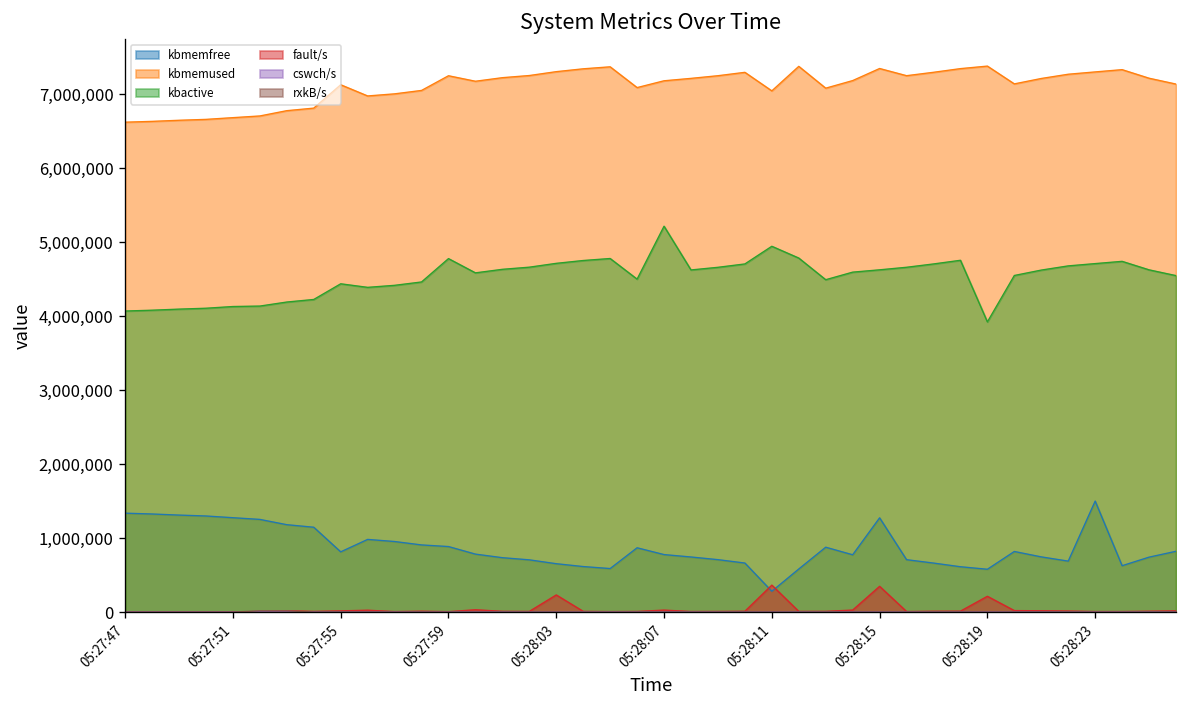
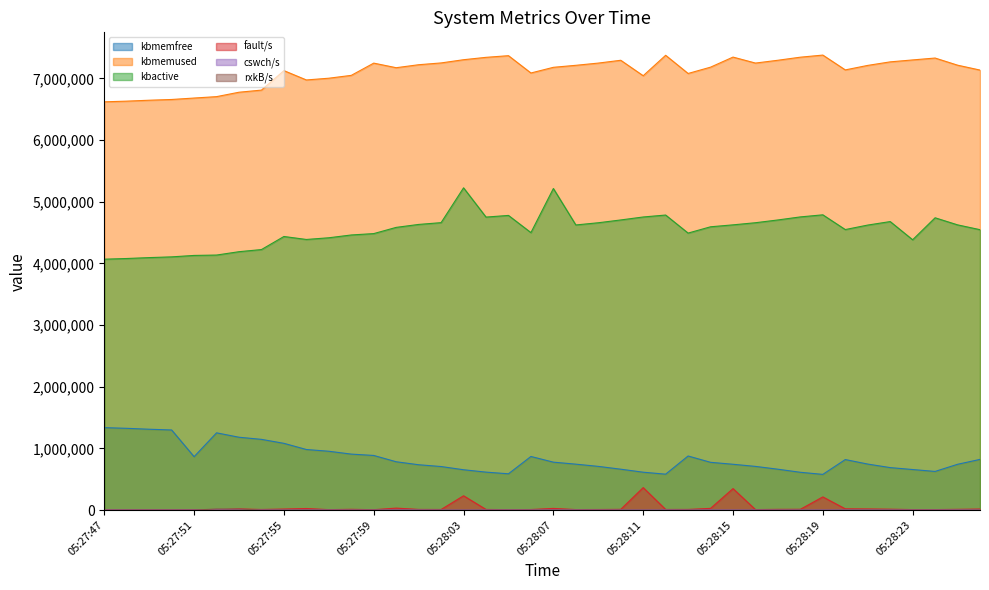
kbmemfree, 05:27:51: 1,300,000 -> 900,000
kbmemfree, 05:27:55: 800,000 -> 1,100,000
kbactive, 05:27:59: 4,800,000 -> 4,500,000
kbactive, 05:28:03: 4,700,000 -> 5,200,000
kbmemfree, 05:28:11: 300,000 -> 600,000
kbactive, 05:28:11: 4,900,000 -> 4,800,000
kbmemfree, 05:28:15: 1,300,000 -> 700,000
kbactive, 05:28:19: 3,900,000 -> 4,800,000
kbmemfree, 05:28:23: 1,500,000 -> 700,000
kbactive, 05:28:23: 4,700,000 -> 4,400,000
